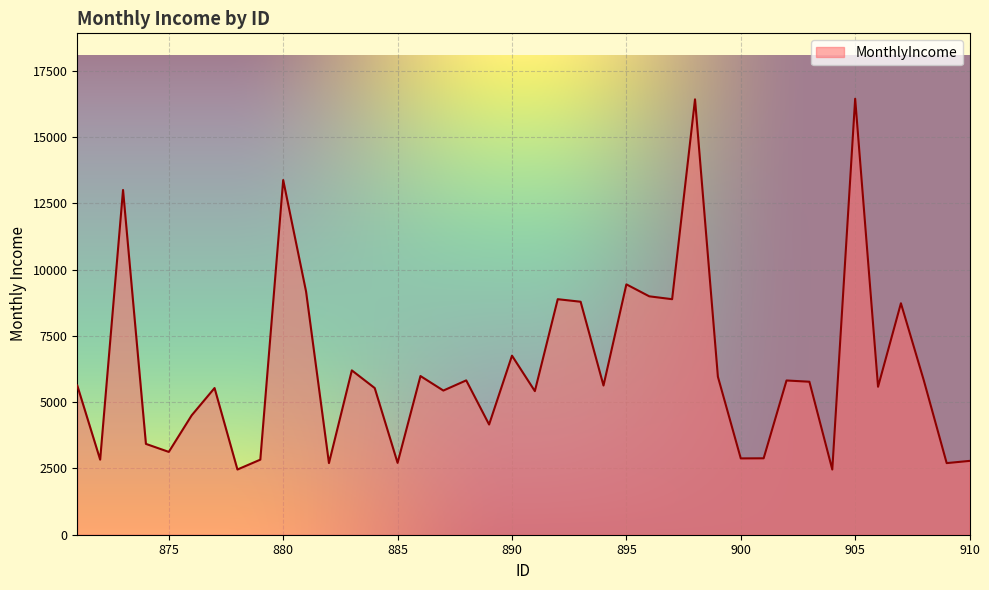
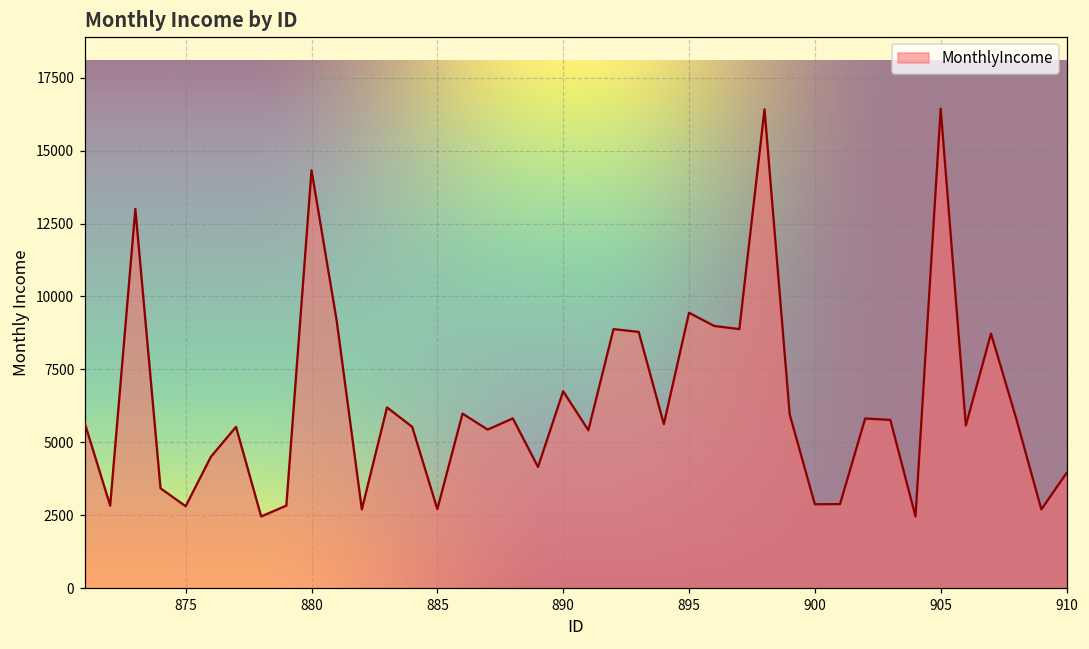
875: 3100 -> 2800
880: 13400 -> 14300
910: 2800 -> 3900
